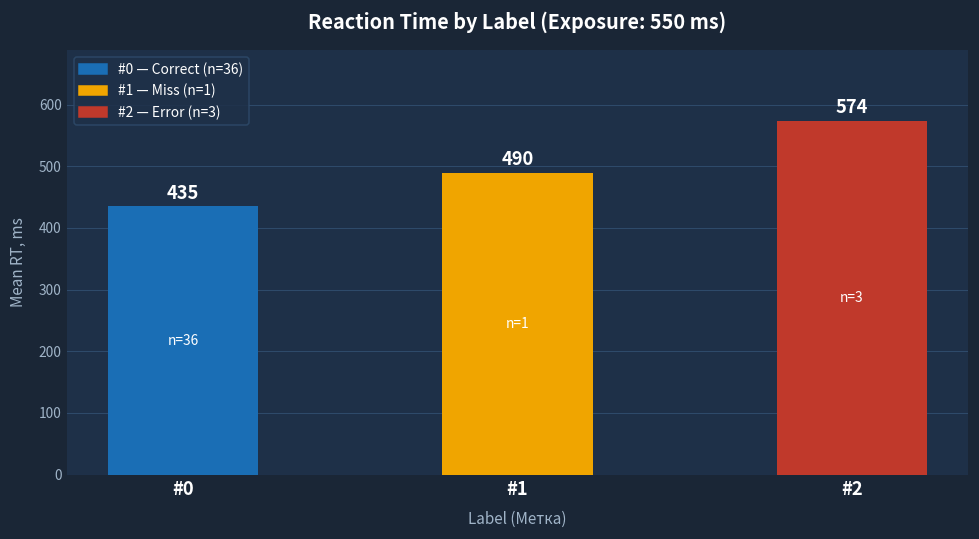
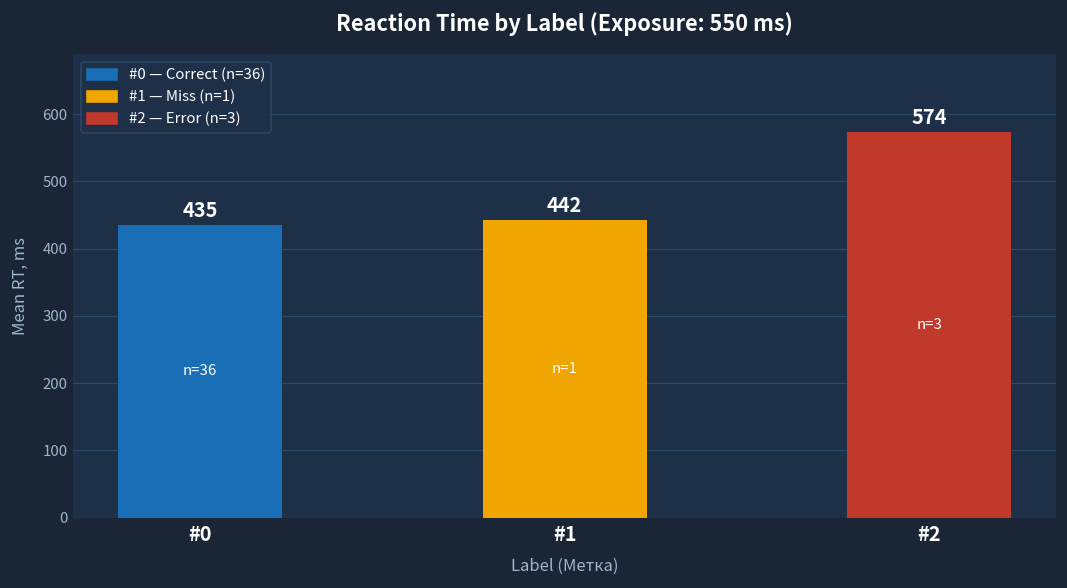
#1: 490 -> 442
